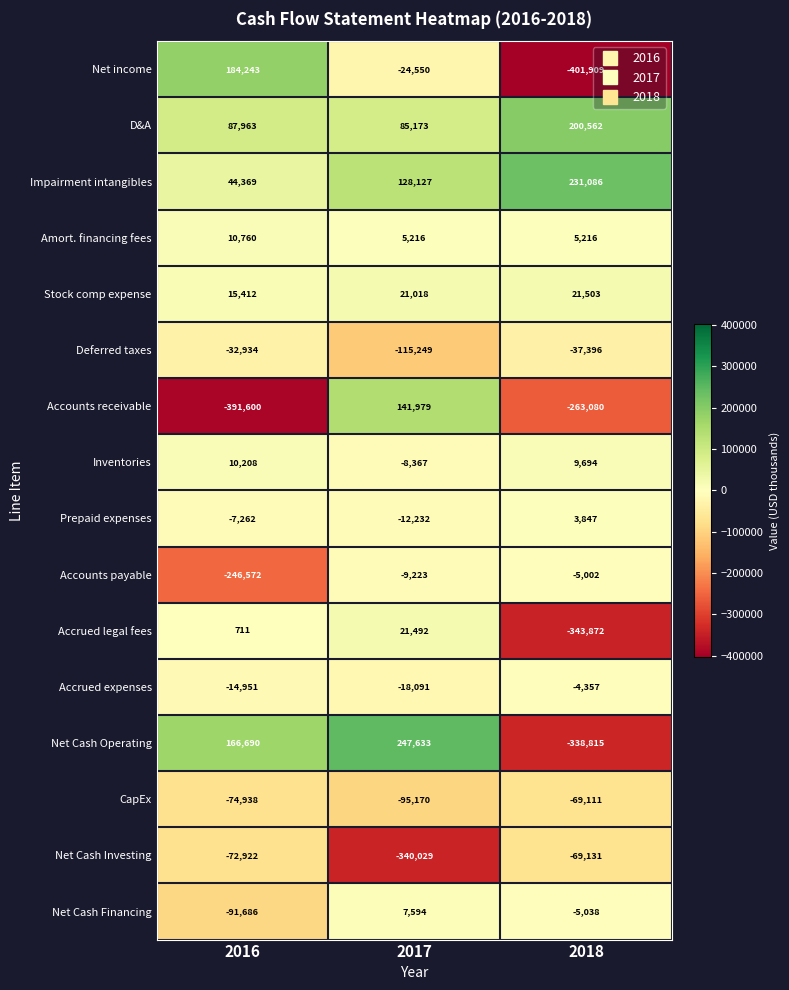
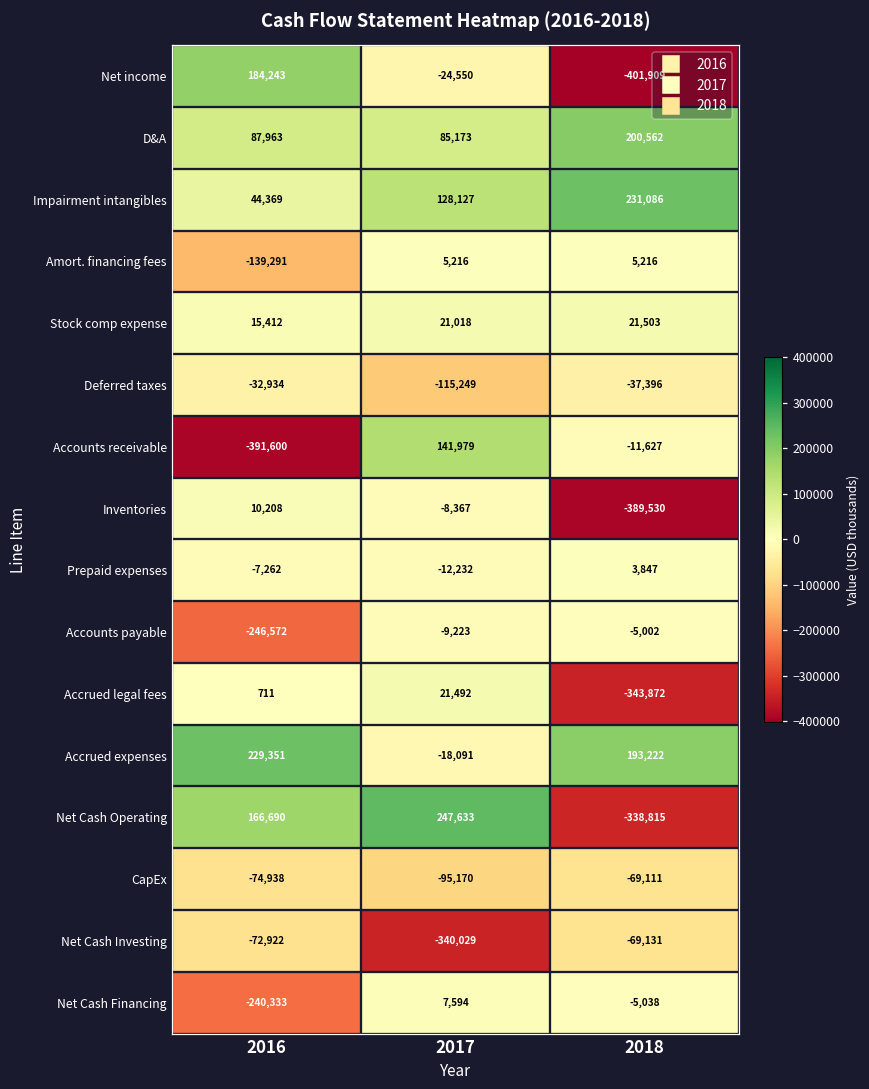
Amort. financing fees, 2016: 10,760 -> -139,291
Accounts receivable, 2018: -263,080 -> -11,627
Inventories, 2018: 9,694 -> -389,530
Accrued expenses, 2016: -14,951 -> 229,351
Accrued expenses, 2018: -4,357 -> 193,222
Net Cash Financing, 2016: -91,686 -> -240,333
